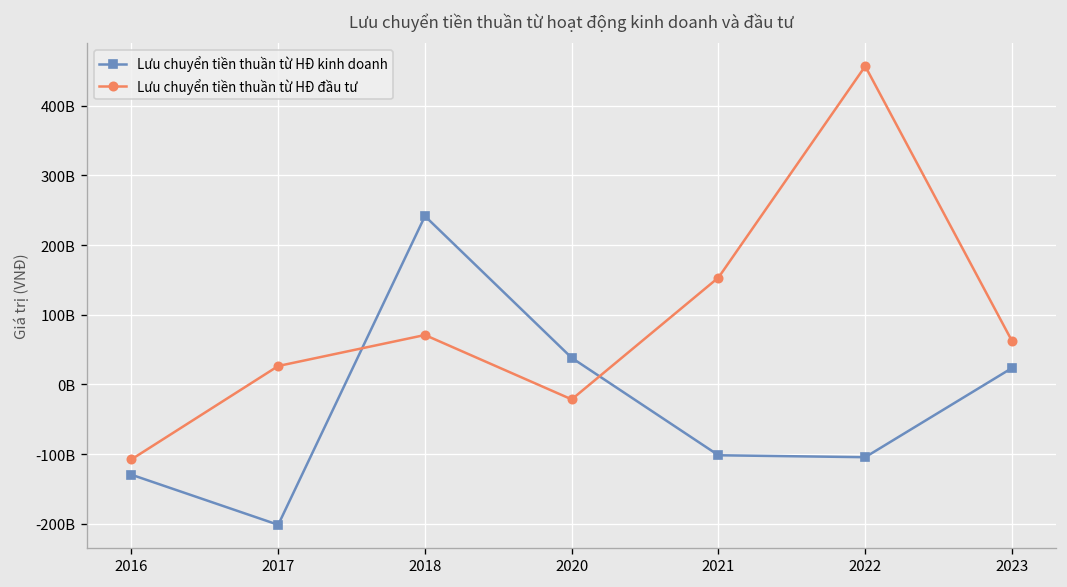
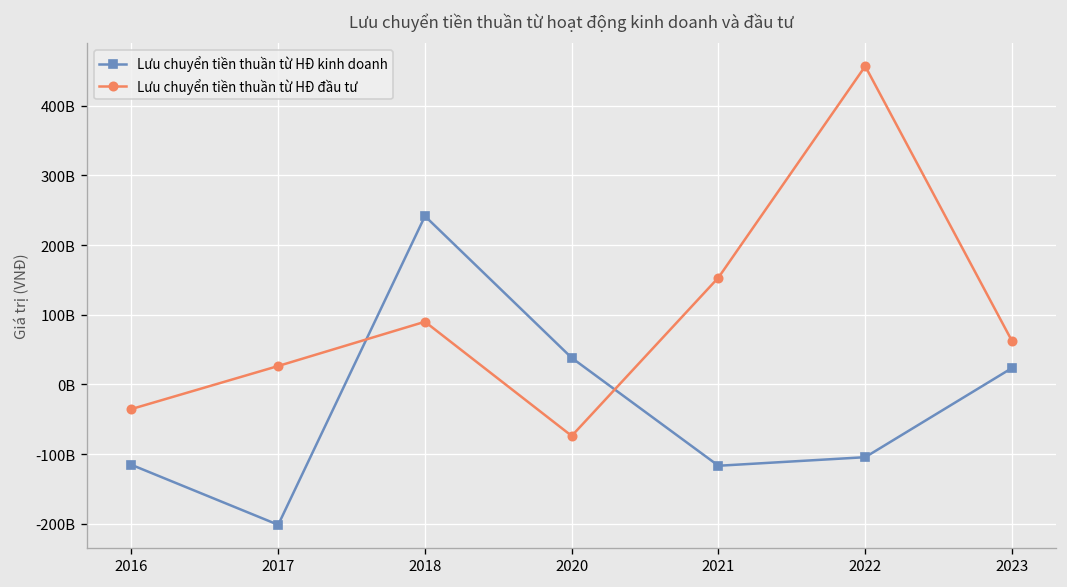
Lưu chuyển tiền thuần từ HĐ kinh doanh, 2016: -130000000000 -> -120000000000
Lưu chuyển tiền thuần từ HĐ đầu tư, 2016: -110000000000 -> -40000000000
Lưu chuyển tiền thuần từ HĐ đầu tư, 2018: 70000000000 -> 90000000000
Lưu chuyển tiền thuần từ HĐ đầu tư, 2020: -20000000000 -> -70000000000
Lưu chuyển tiền thuần từ HĐ kinh doanh, 2021: -100000000000 -> -120000000000
